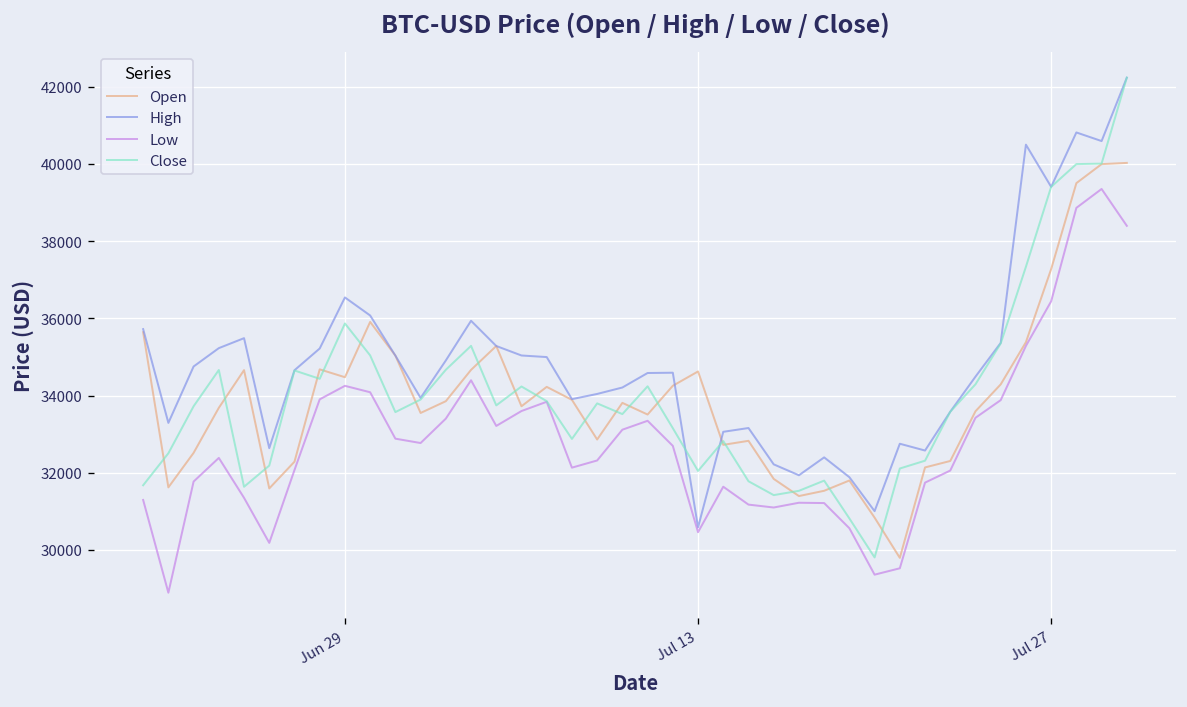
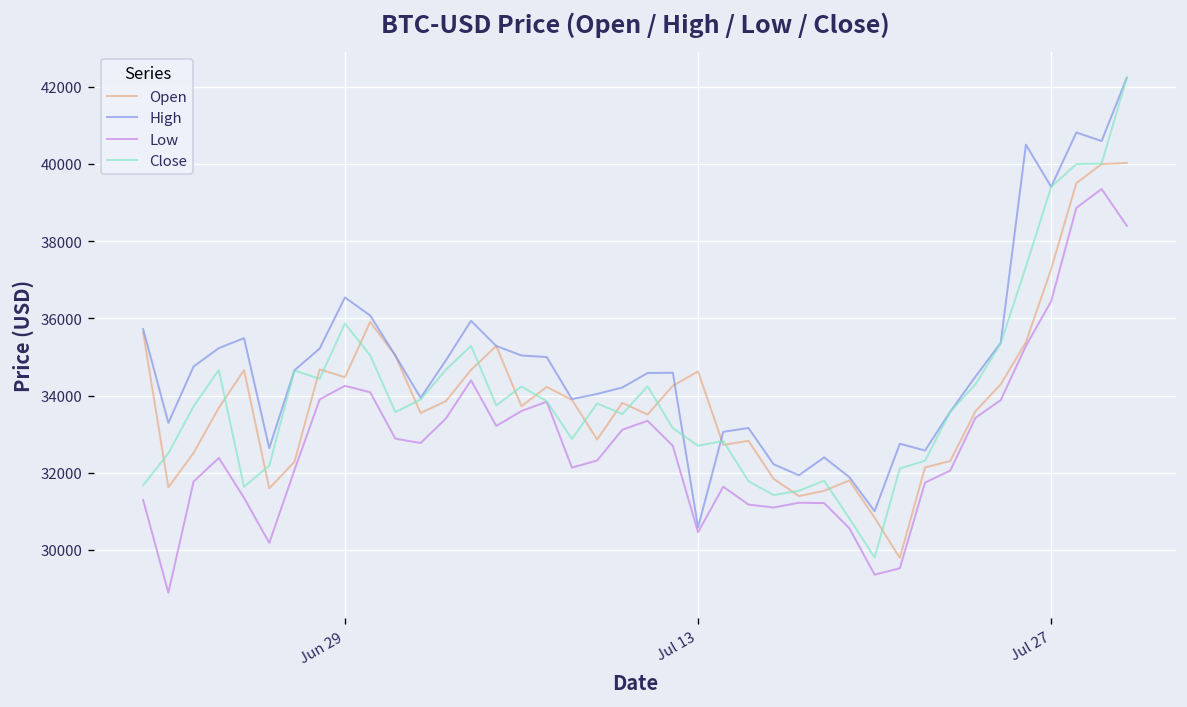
Close, Jul 13: 32000 -> 32700
